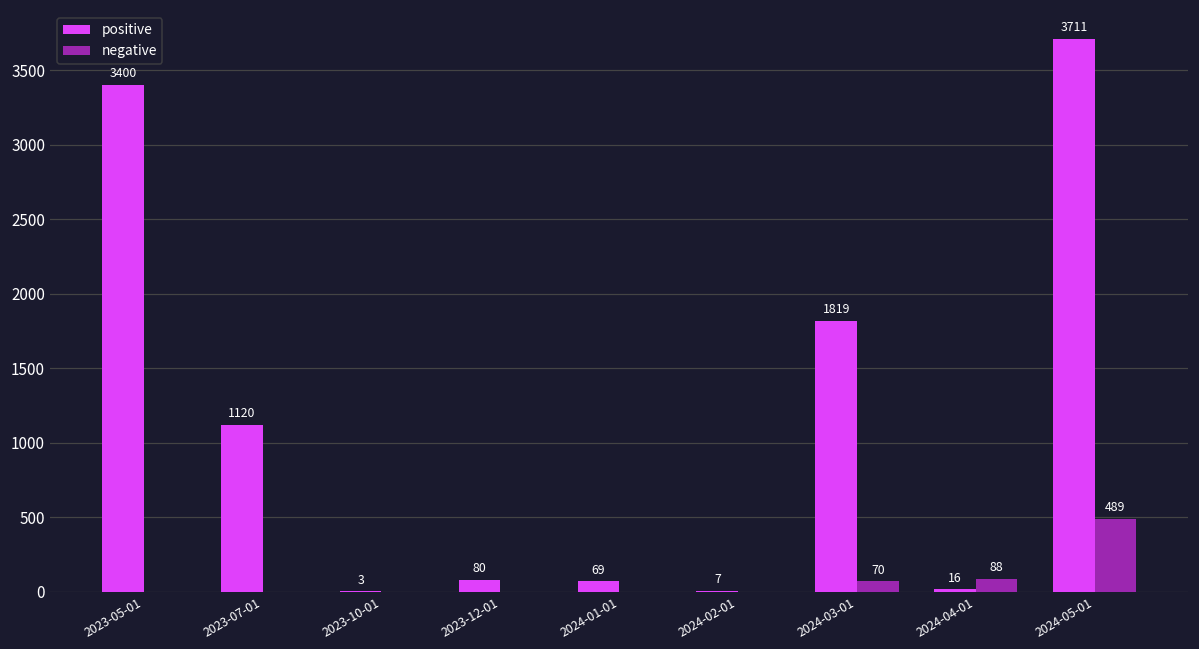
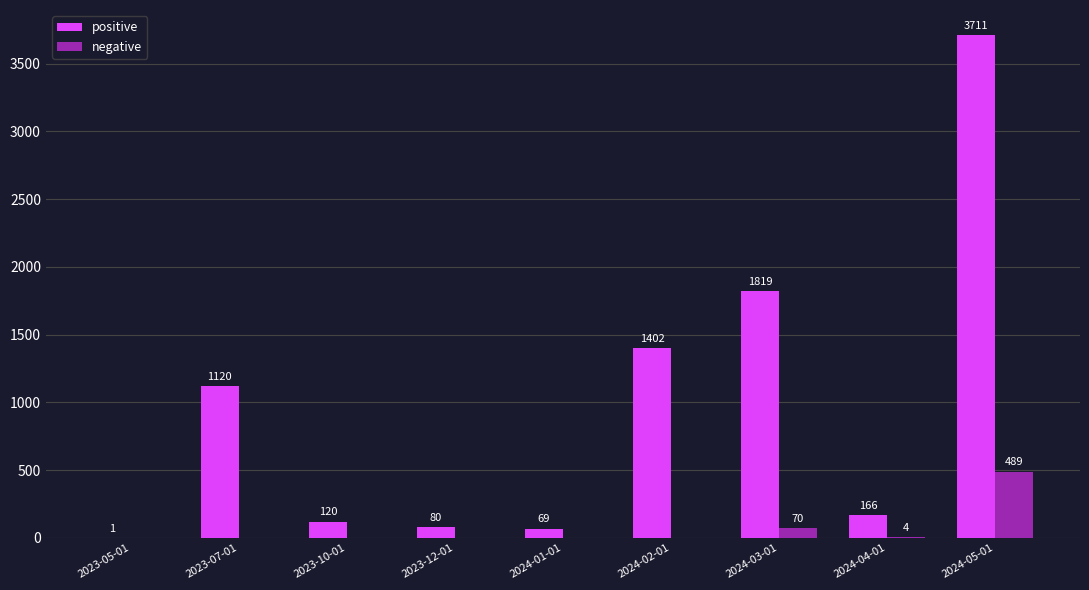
positive, 2023-05-01: 3400 -> 1
positive, 2023-10-01: 3 -> 120
positive, 2024-02-01: 7 -> 1402
positive, 2024-04-01: 16 -> 166
negative, 2024-04-01: 88 -> 4
